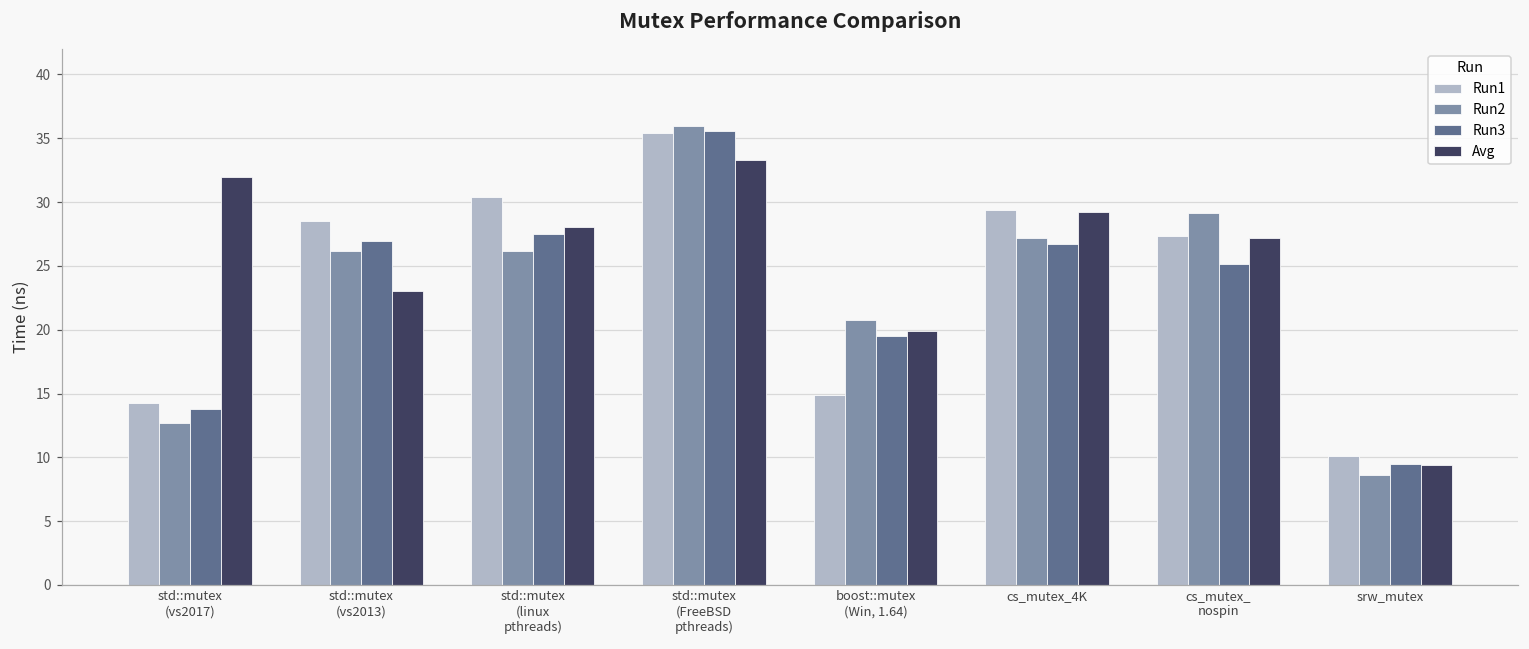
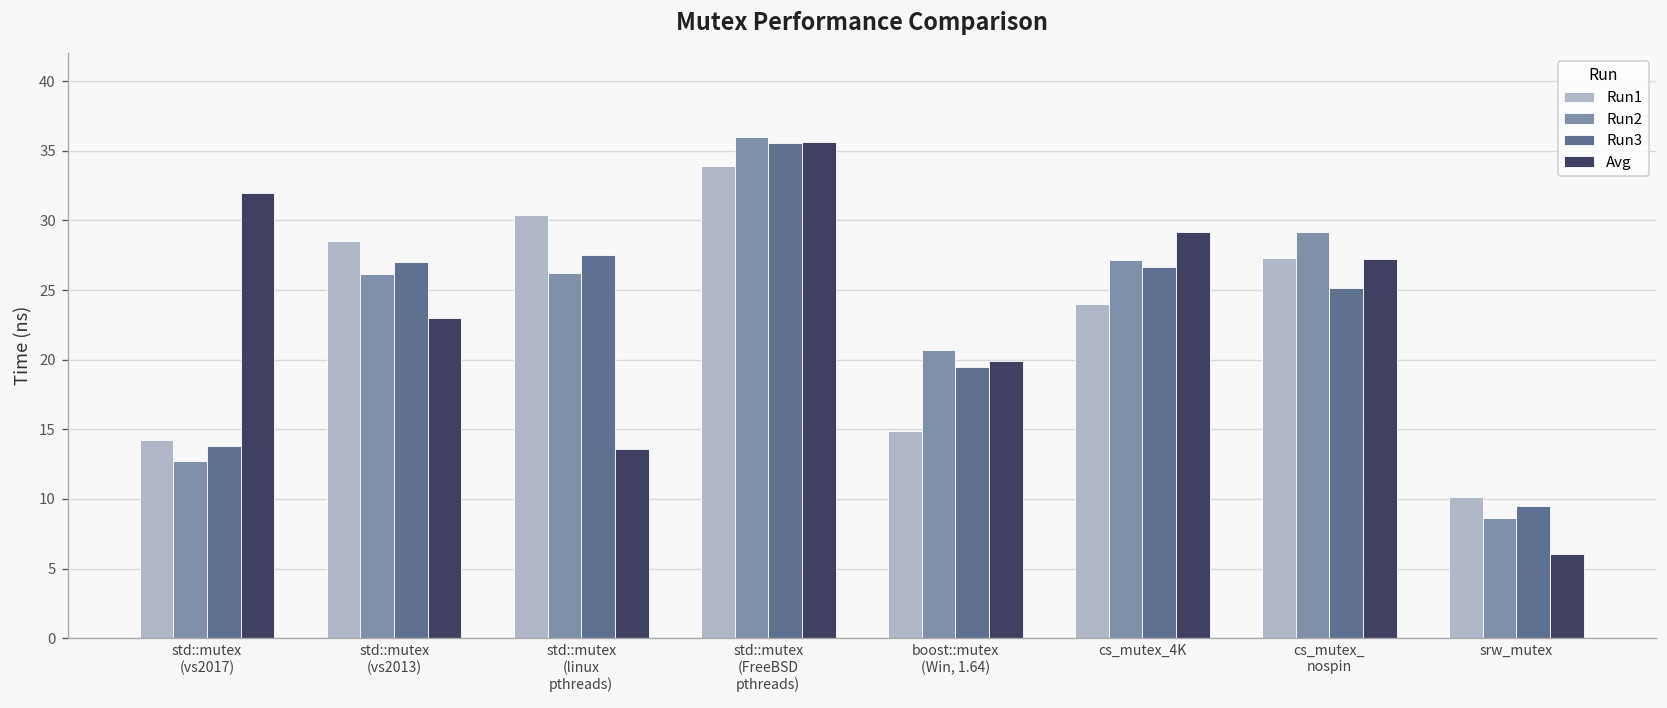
Avg, std::mutex (linux pthreads): 28.0 -> 13.6
Run1, std::mutex (FreeBSD pthreads): 35.4 -> 33.9
Avg, std::mutex (FreeBSD pthreads): 33.3 -> 35.6
Run1, cs_mutex_4K: 29.3 -> 24.0
Avg, srw_mutex: 9.4 -> 6.0
